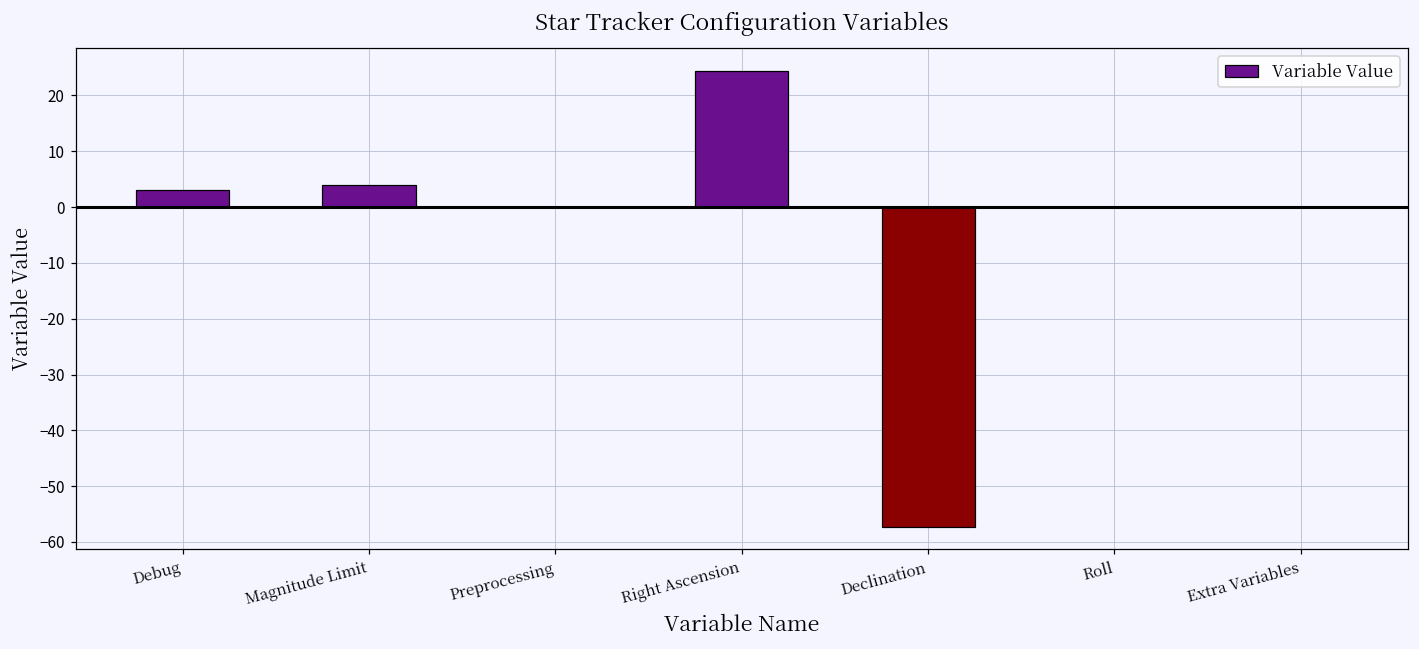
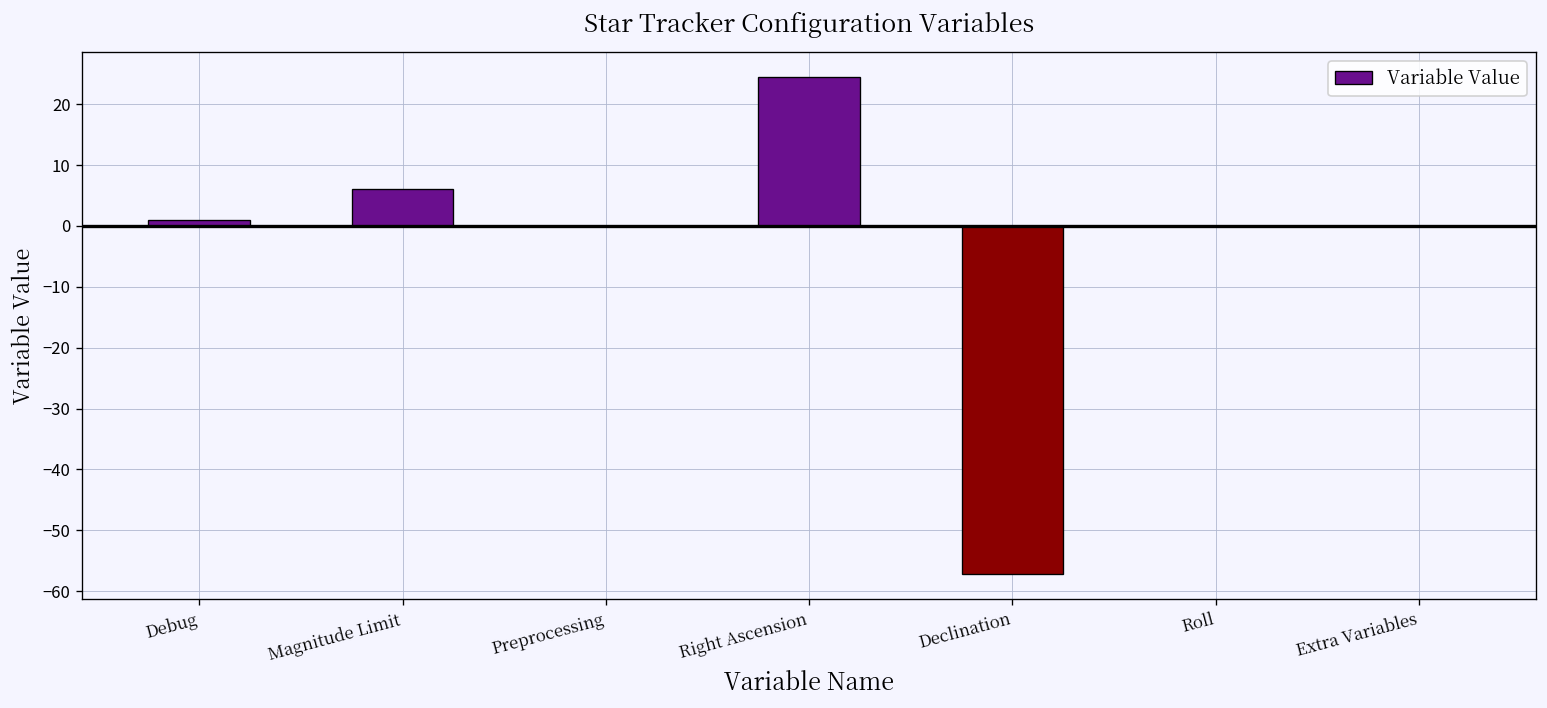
Debug: 3 -> 1
Magnitude Limit: 4 -> 6
